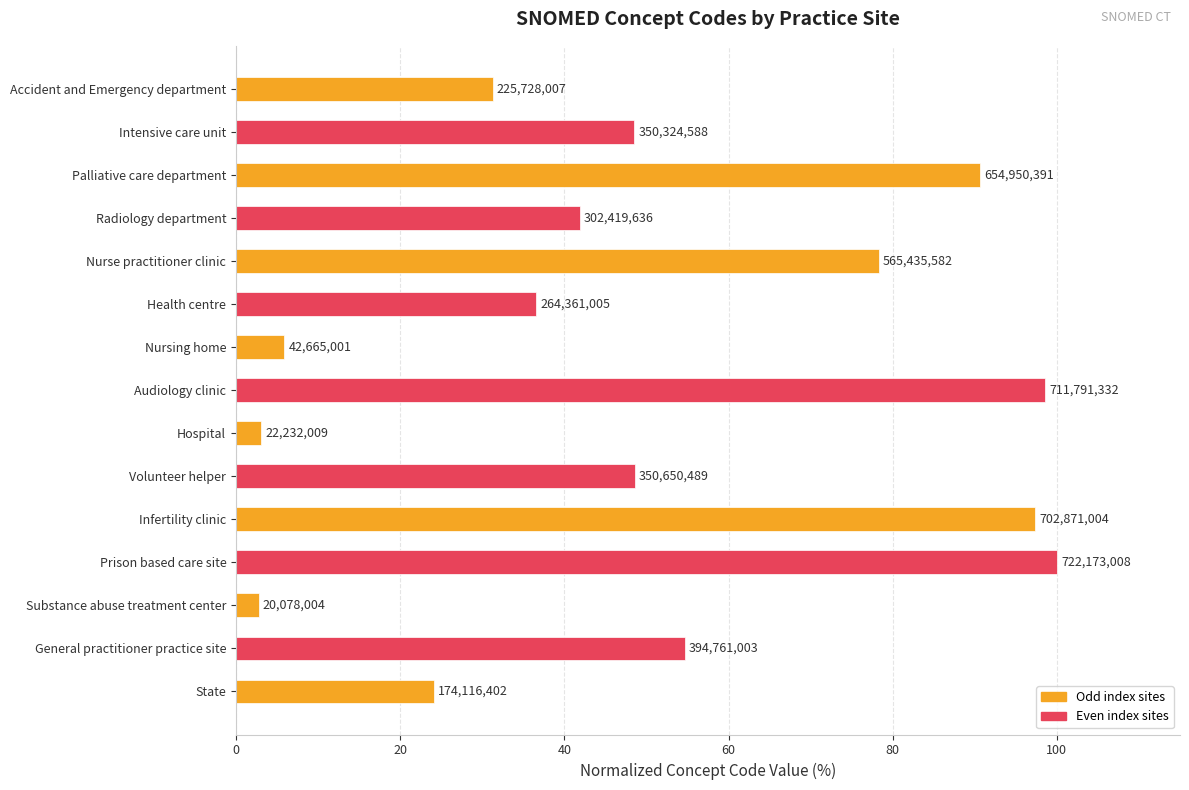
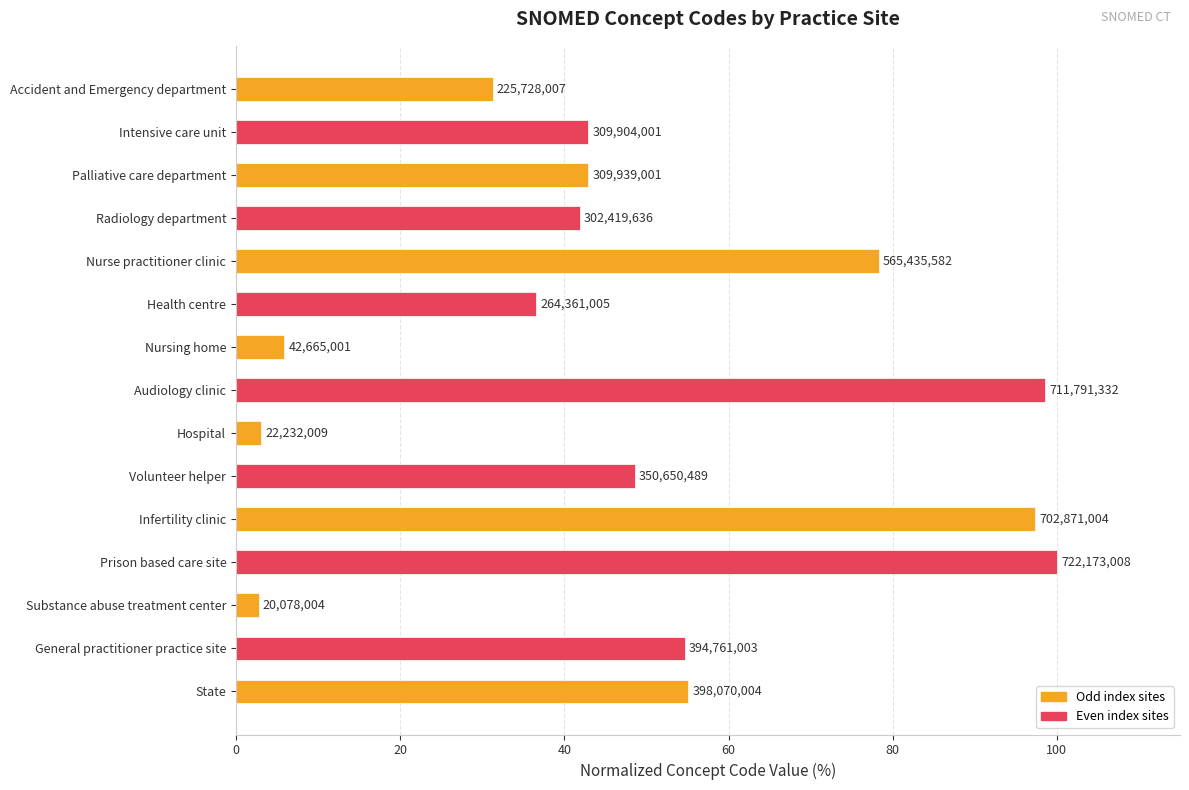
Intensive care unit: 350,324,588 -> 309,904,001
Palliative care department: 654,950,391 -> 309,939,001
State: 174,116,402 -> 398,070,004
